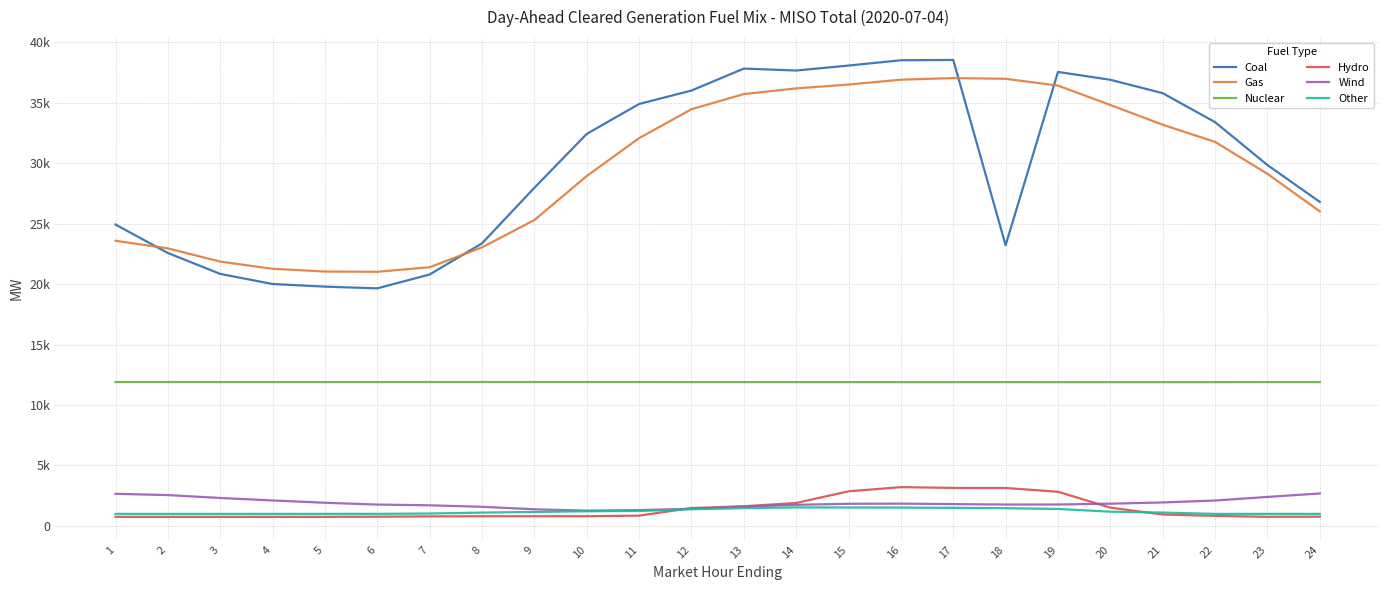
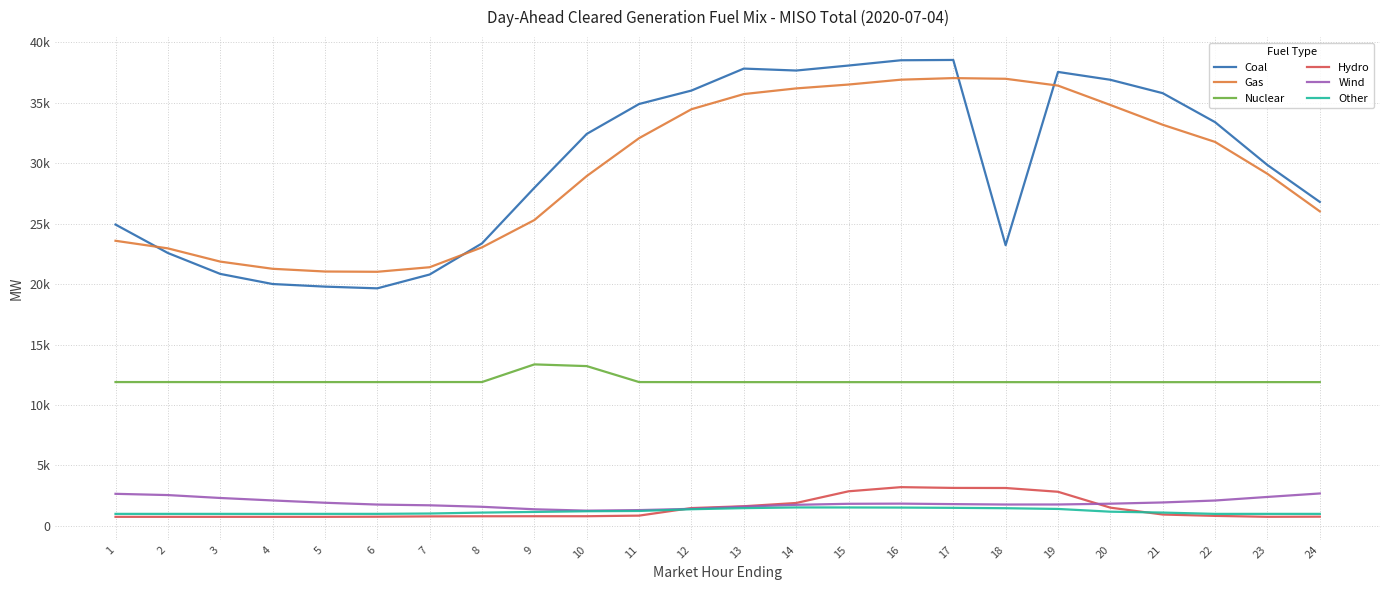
Nuclear, 9: 11900 -> 13400
Nuclear, 10: 11900 -> 13200
